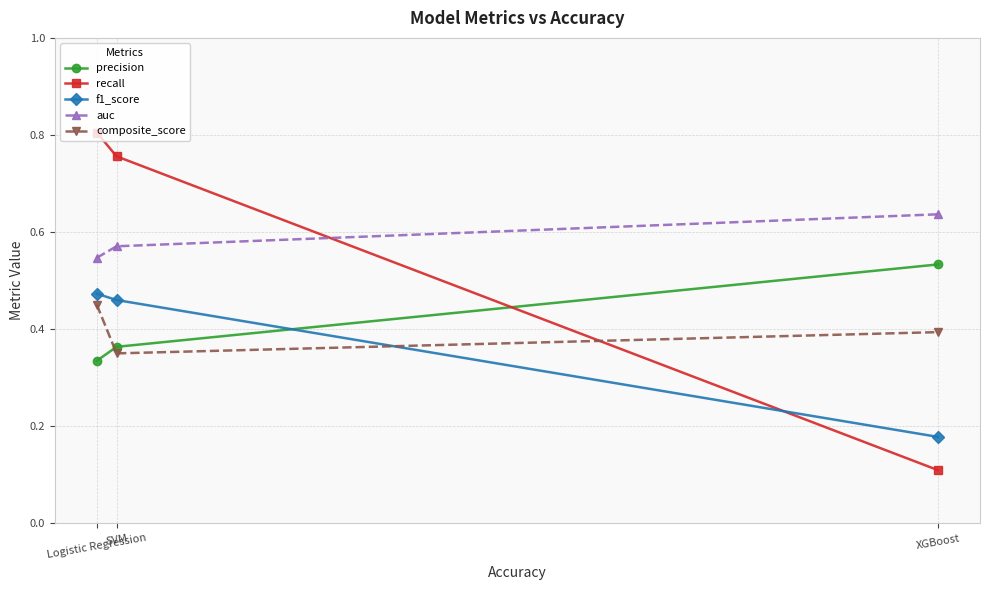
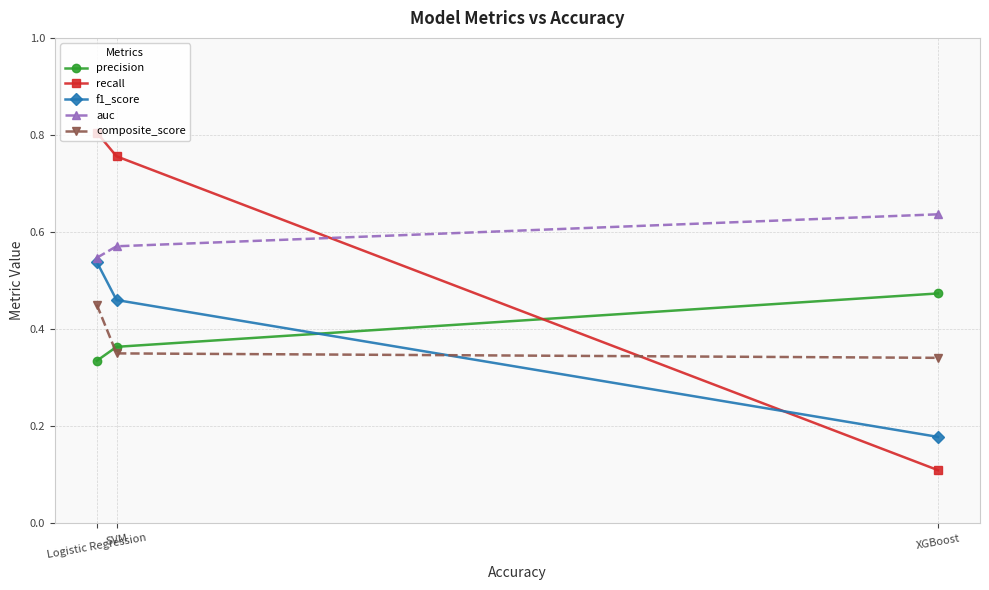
f1_score, Logistic Regression: 0.47 -> 0.54
precision, XGBoost: 0.53 -> 0.47
composite_score, XGBoost: 0.39 -> 0.34
